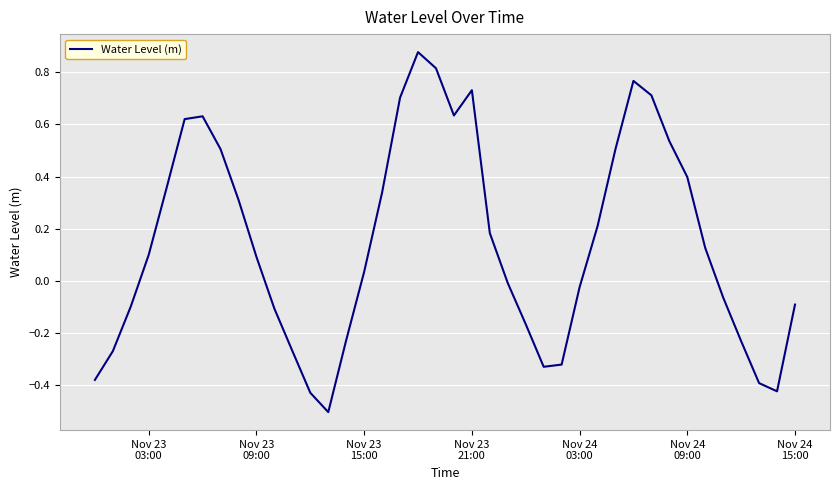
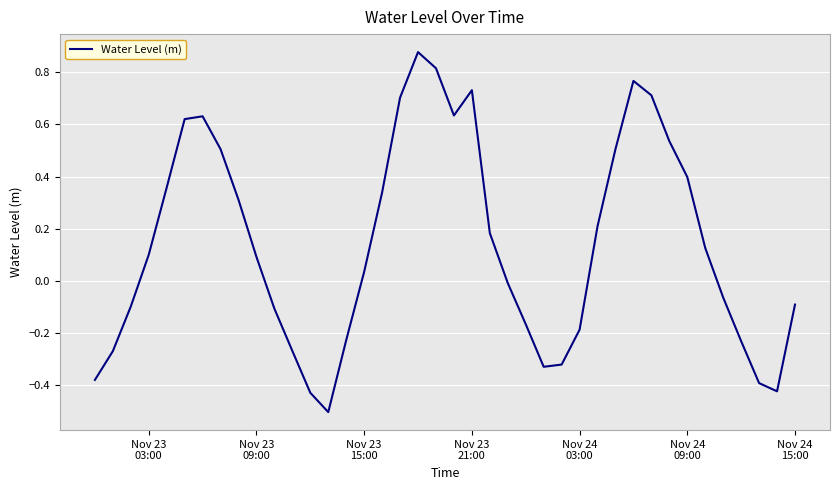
Nov 24 03:00: -0.02 -> -0.19
